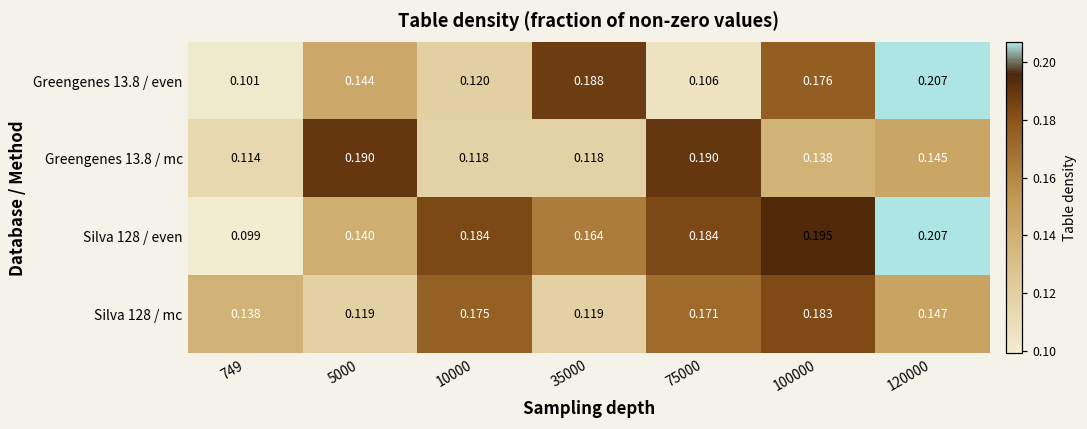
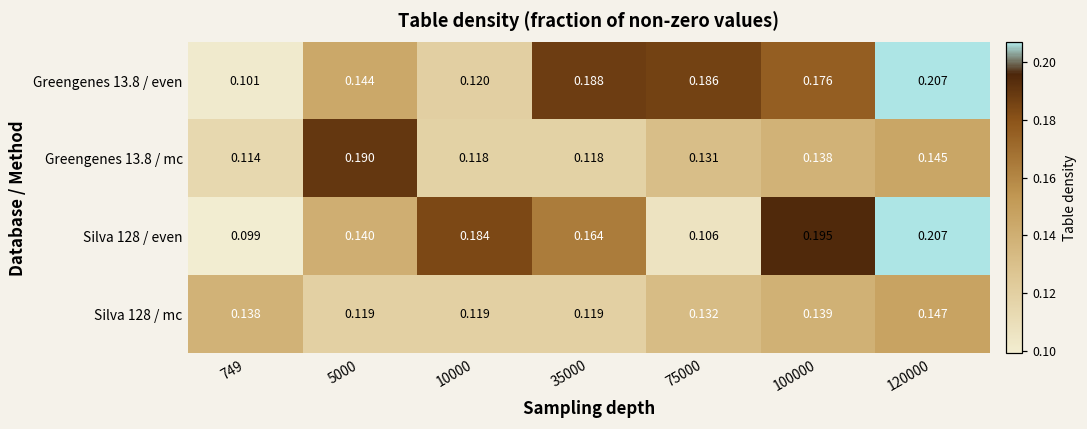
Greengenes 13.8 / even, 75000: 0.106 -> 0.186
Greengenes 13.8 / mc, 75000: 0.190 -> 0.131
Silva 128 / even, 75000: 0.184 -> 0.106
Silva 128 / mc, 10000: 0.175 -> 0.119
Silva 128 / mc, 75000: 0.171 -> 0.132
Silva 128 / mc, 100000: 0.183 -> 0.139
